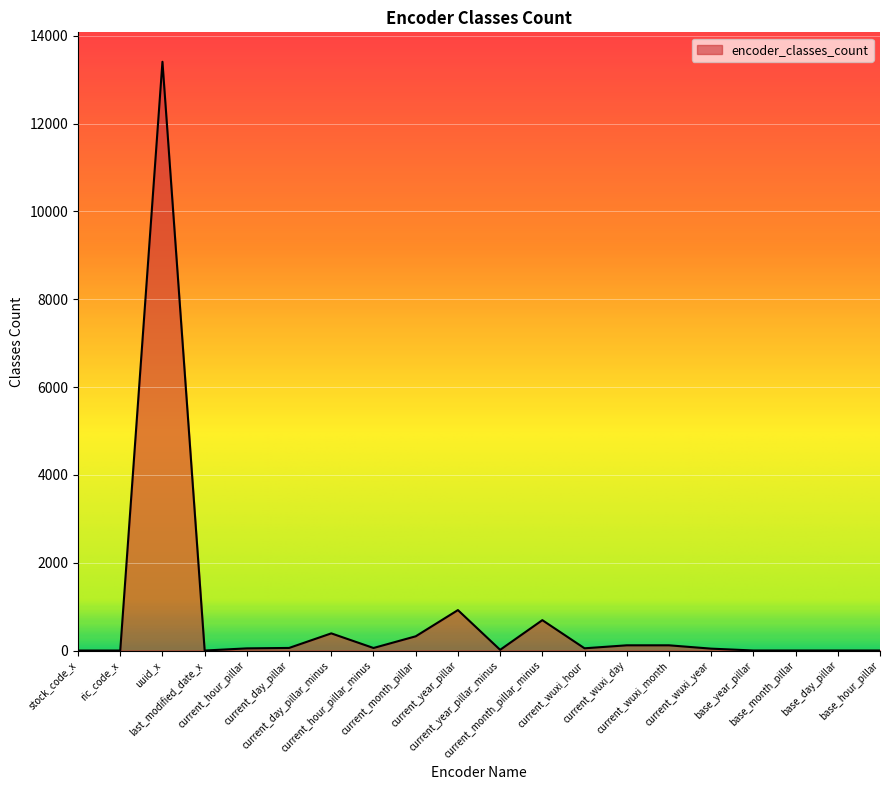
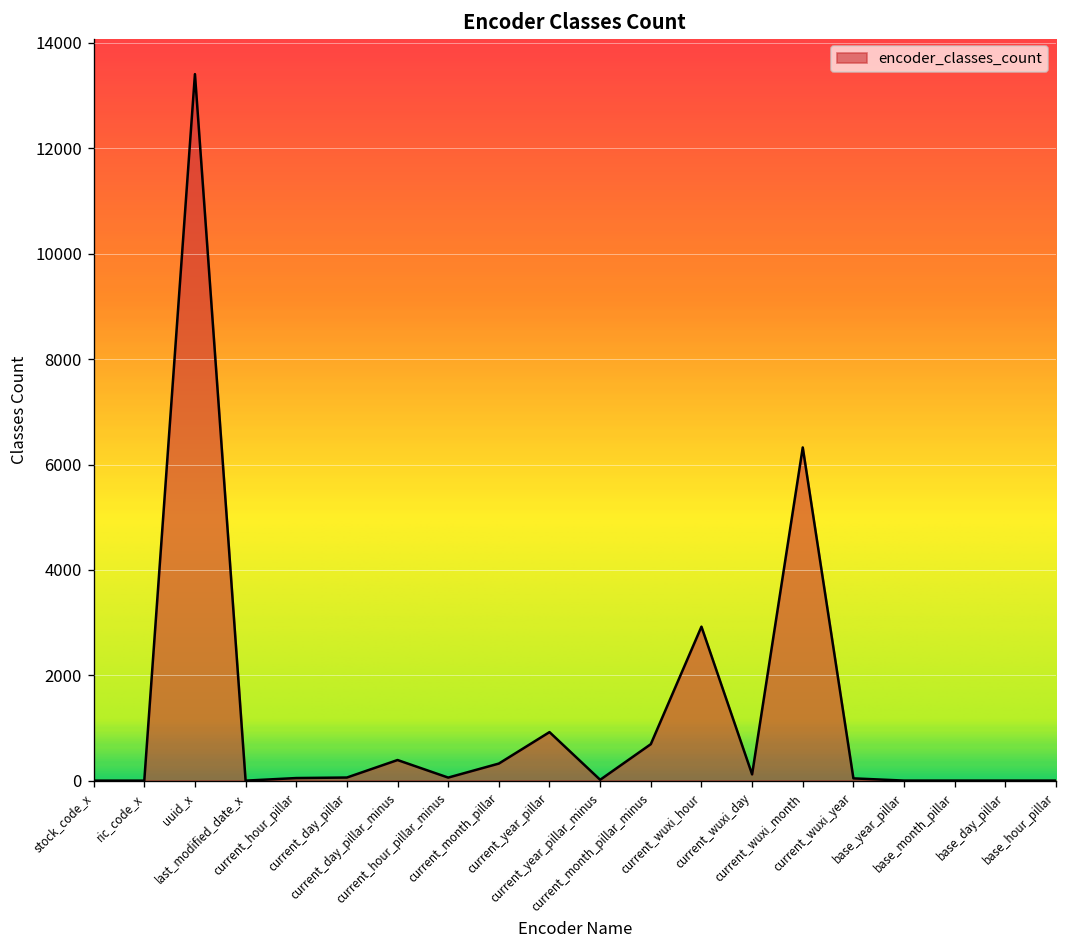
current_wuxi_hour: 100 -> 2900
current_wuxi_month: 100 -> 6300
